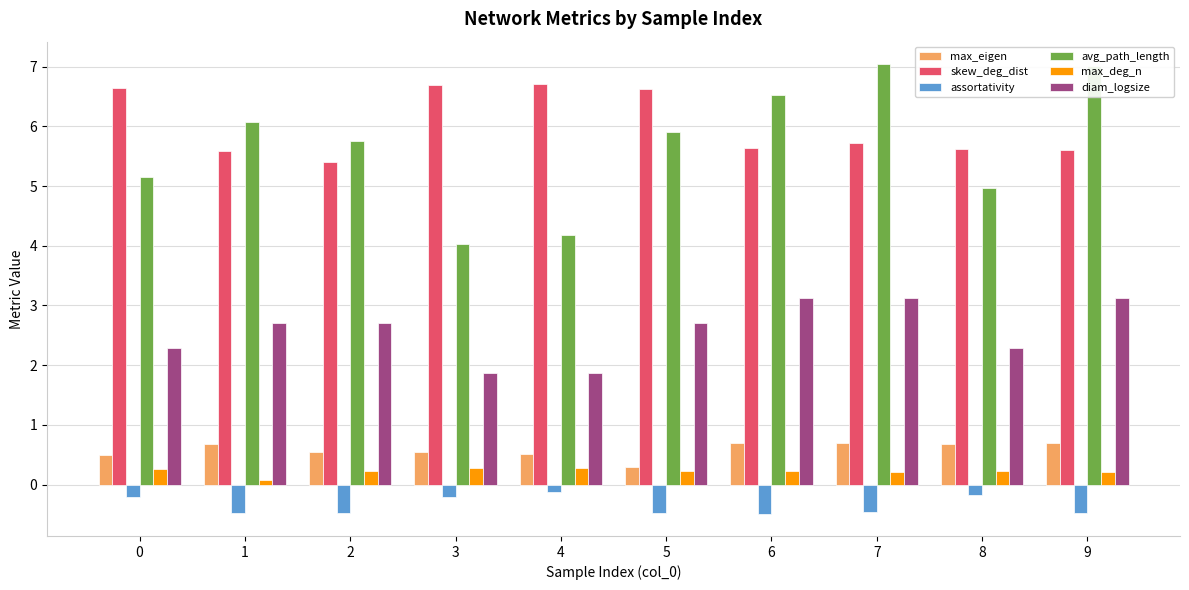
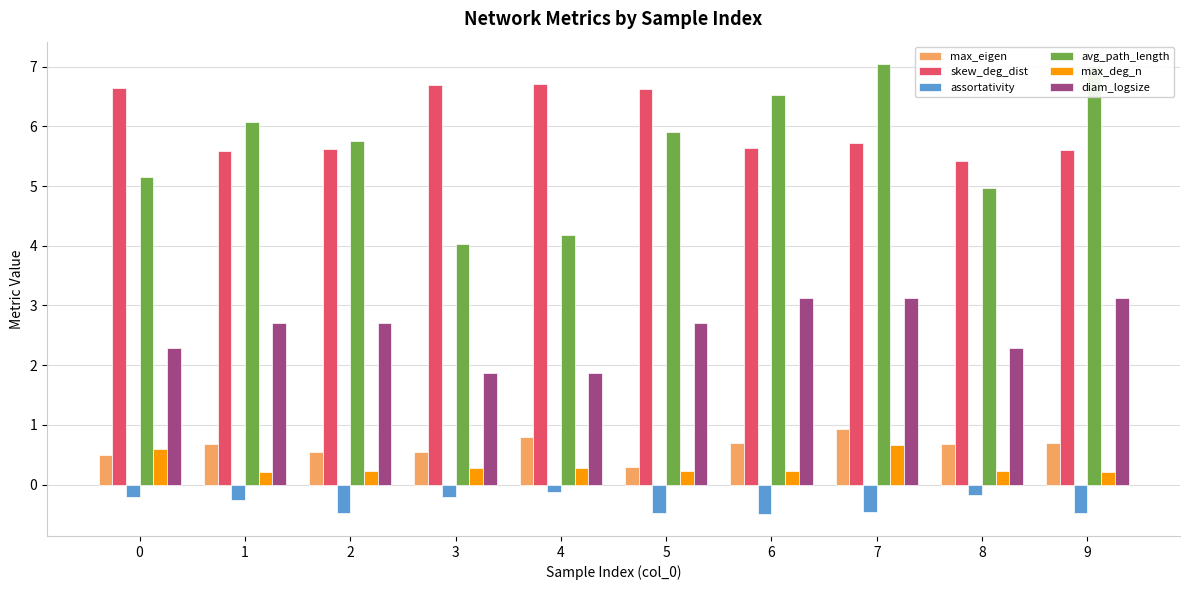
max_deg_n, 0: 0.3 -> 0.6
assortativity, 1: -0.5 -> -0.3
max_deg_n, 1: 0.1 -> 0.2
skew_deg_dist, 2: 5.4 -> 5.6
max_eigen, 4: 0.5 -> 0.8
max_eigen, 7: 0.7 -> 0.9
max_deg_n, 7: 0.2 -> 0.7
skew_deg_dist, 8: 5.6 -> 5.4
